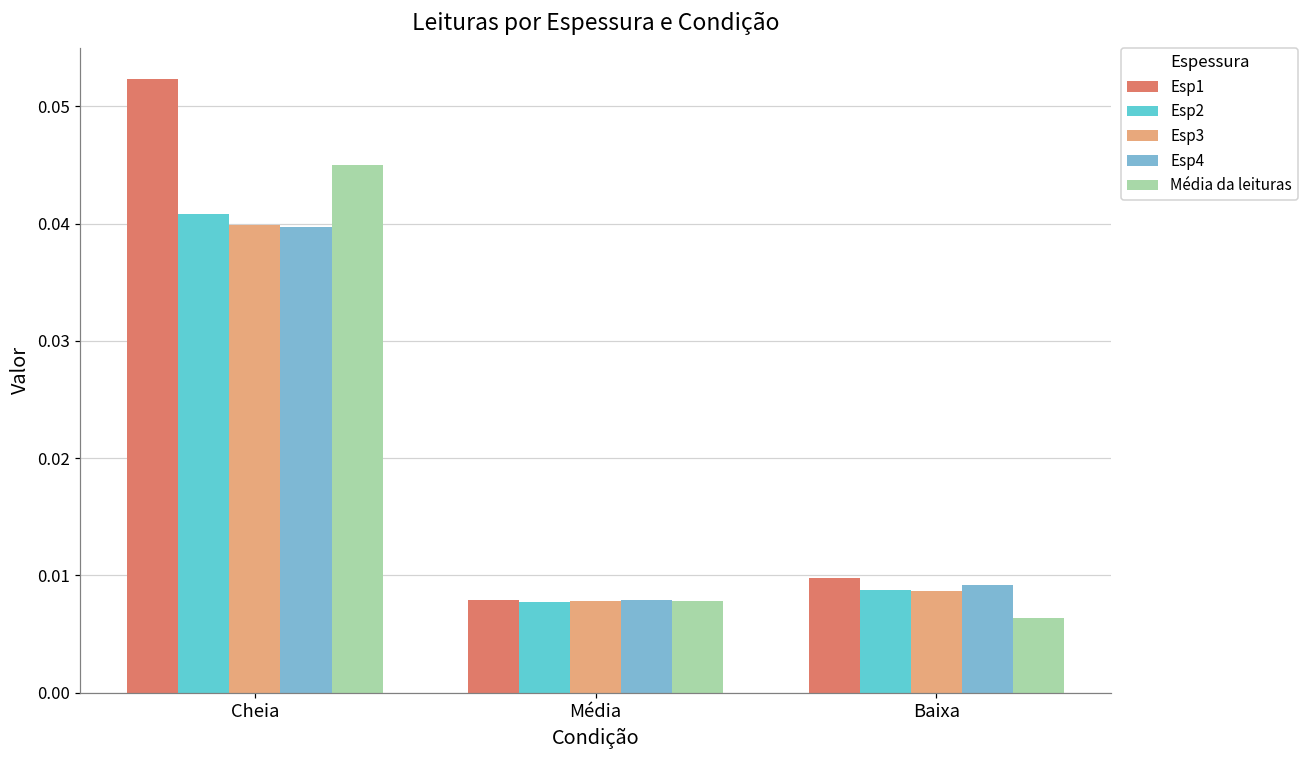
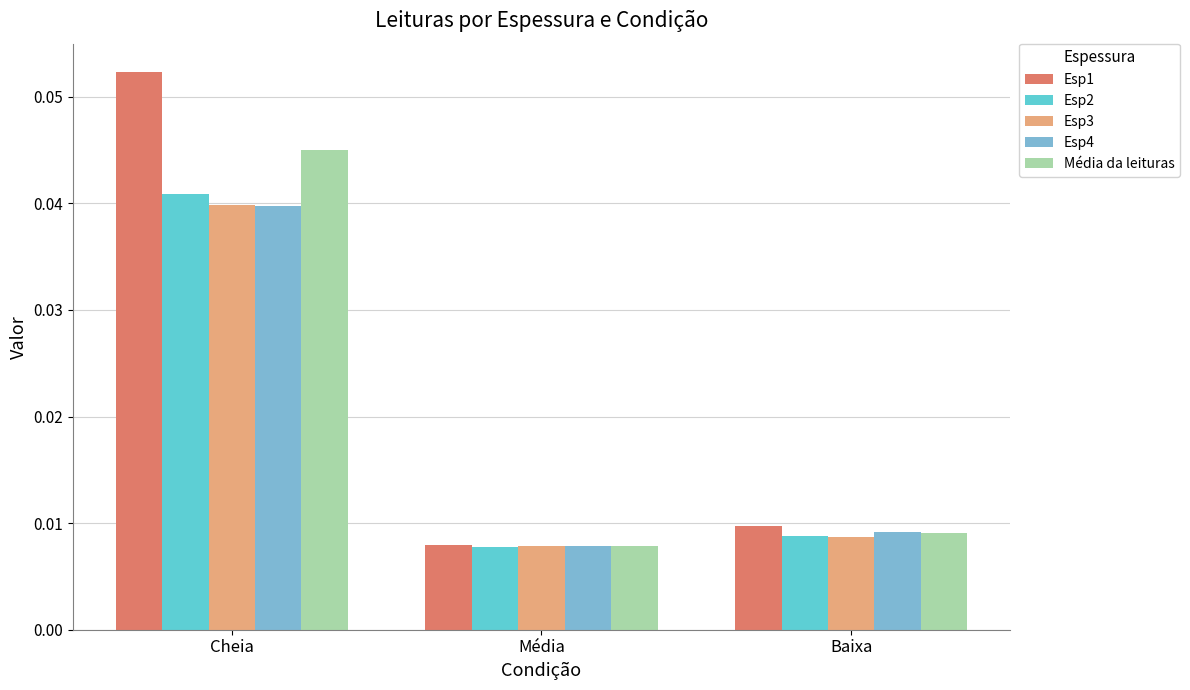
Média da leituras, Baixa: 0.0064 -> 0.0091
